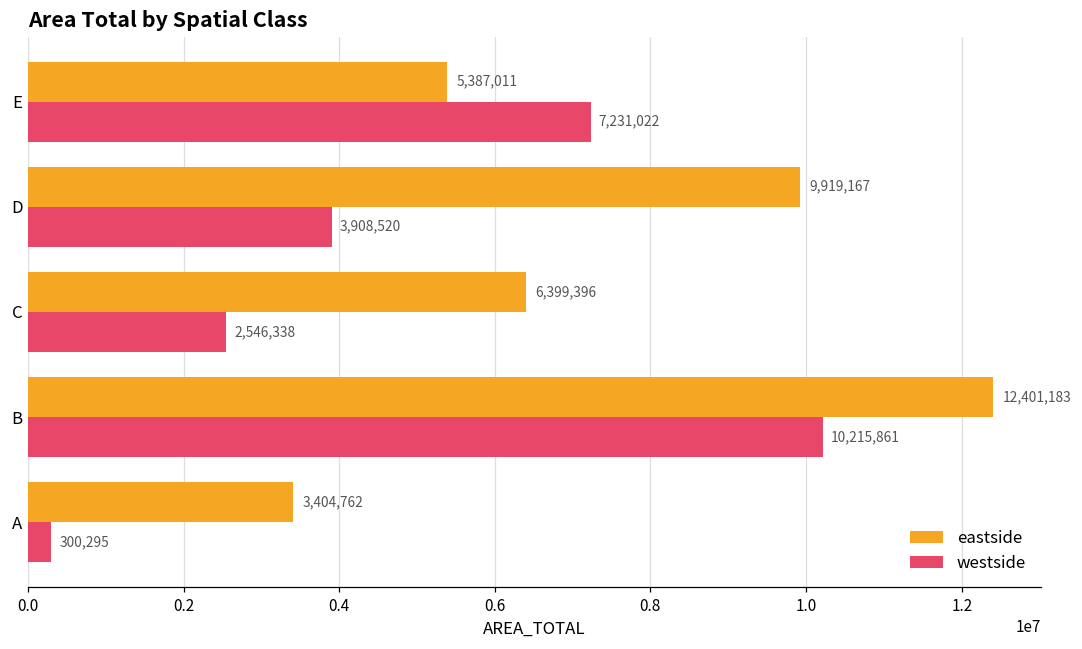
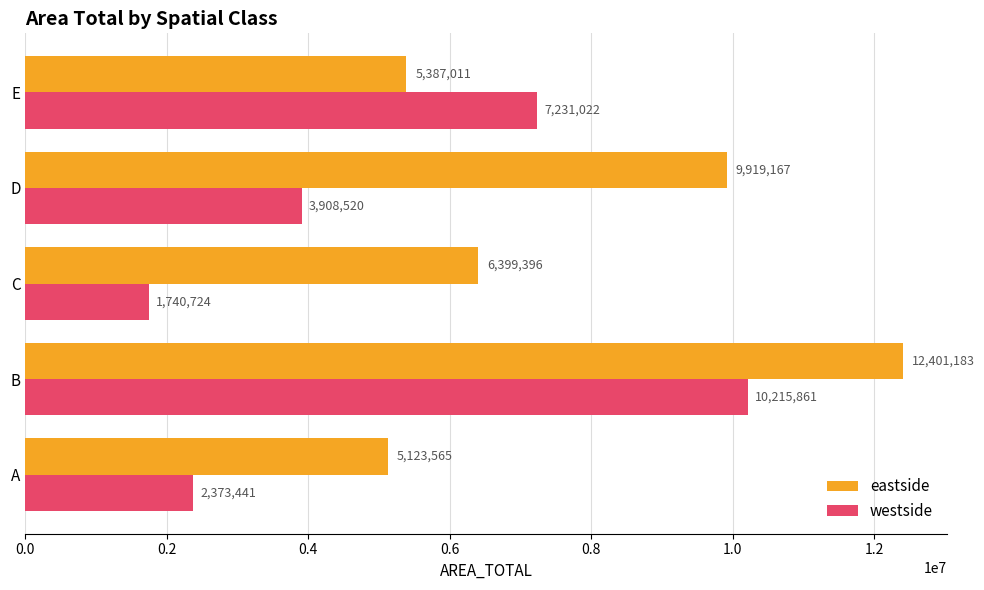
westside, C: 2,546,338 -> 1,740,724
eastside, A: 3,404,762 -> 5,123,565
westside, A: 300,295 -> 2,373,441
